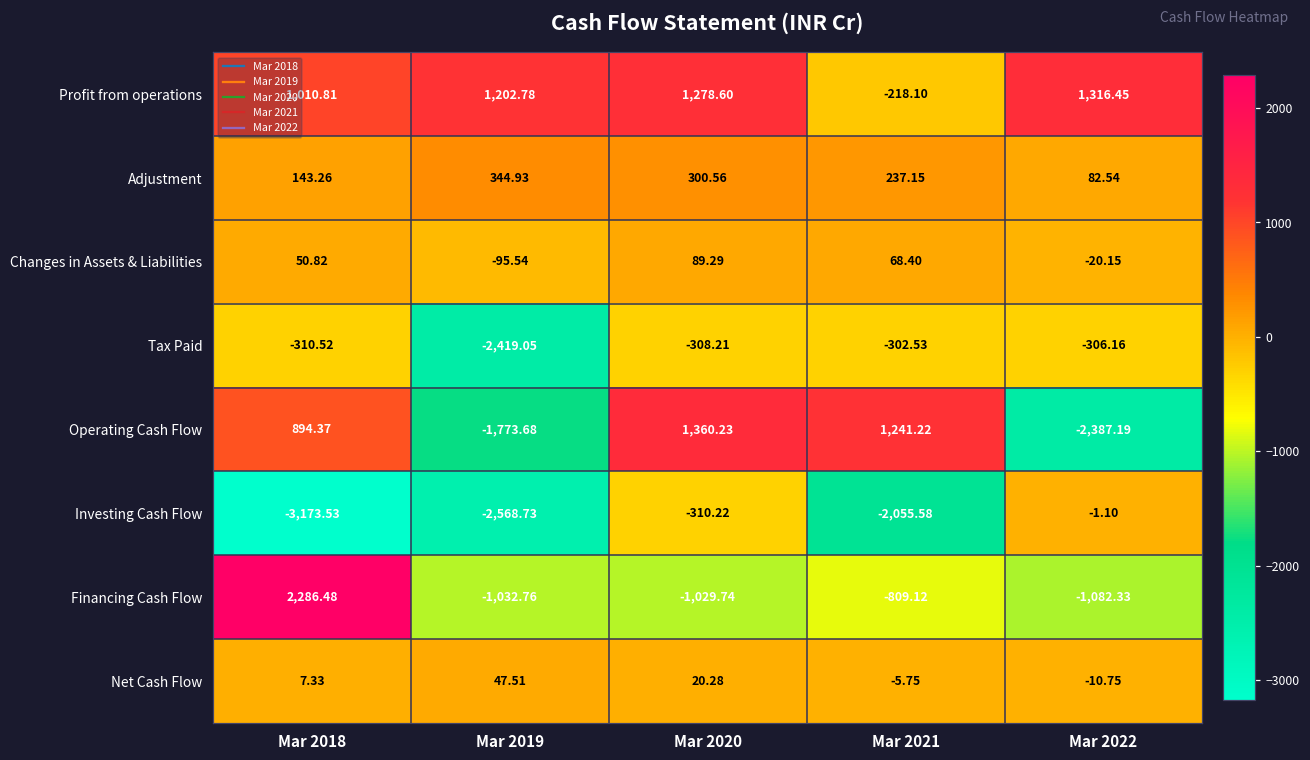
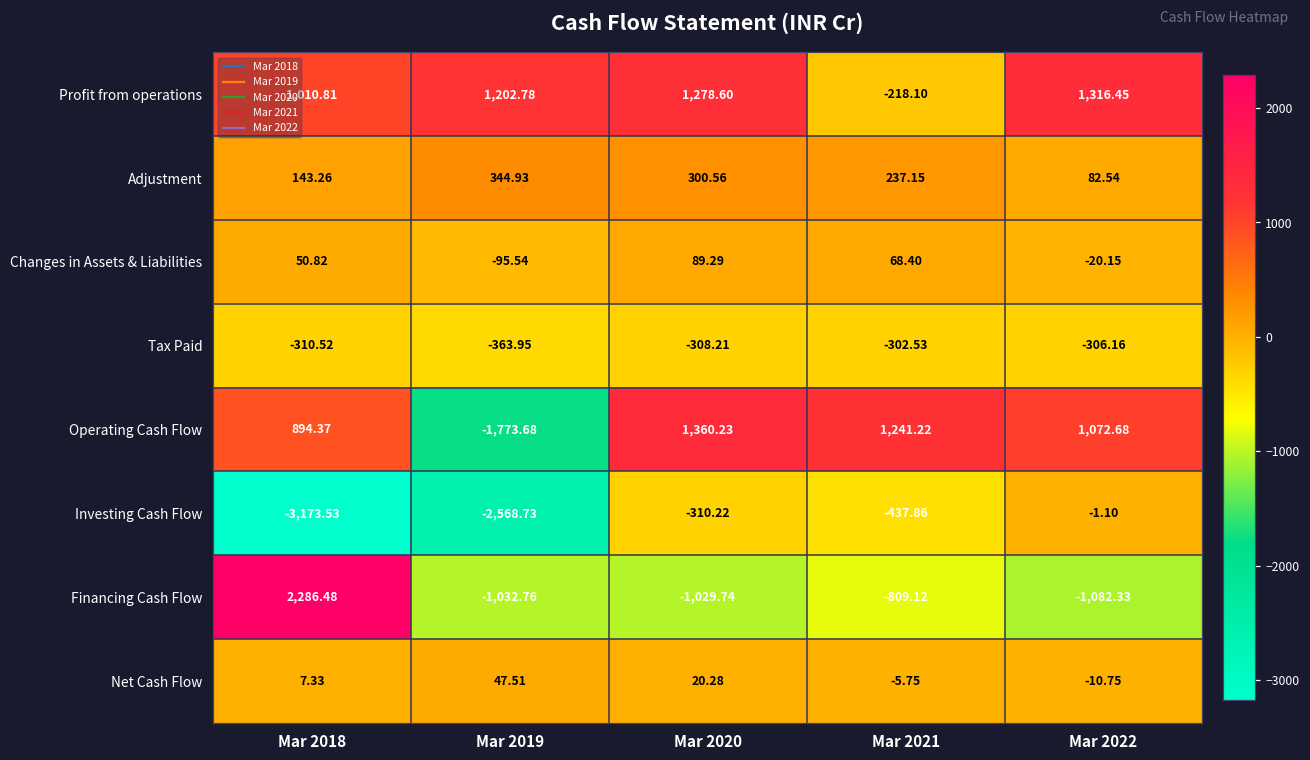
Tax Paid, Mar 2019: -2,419.05 -> -363.95
Operating Cash Flow, Mar 2022: -2,387.19 -> 1,072.68
Investing Cash Flow, Mar 2021: -2,055.58 -> -437.86
